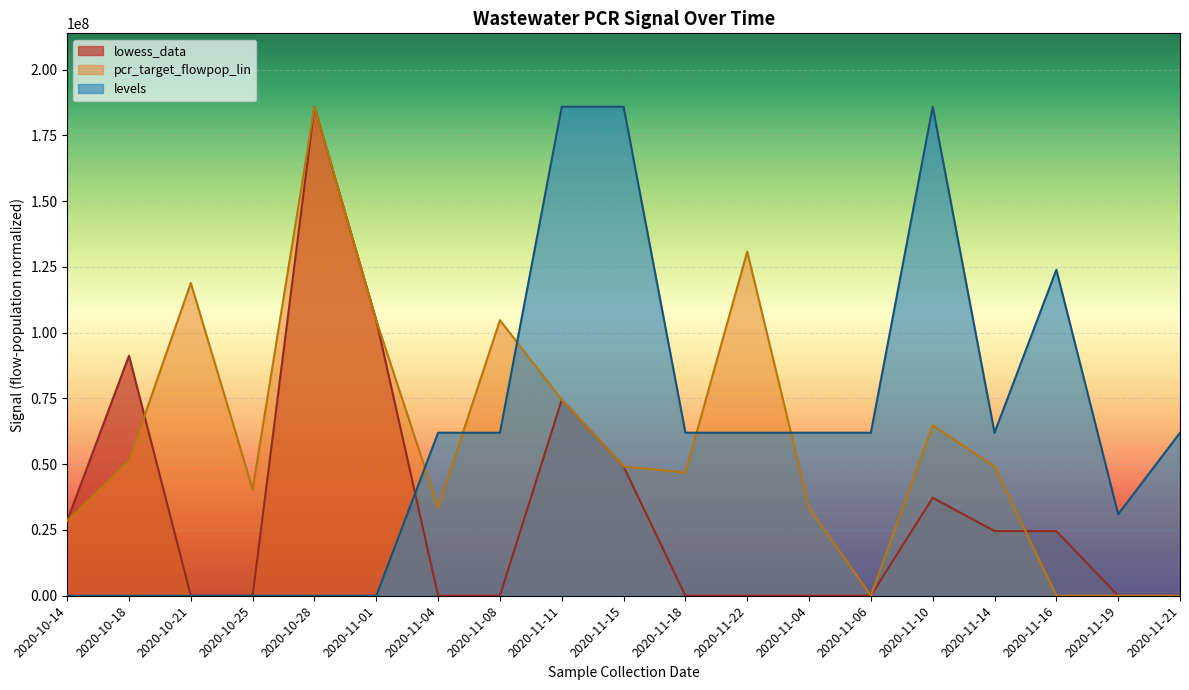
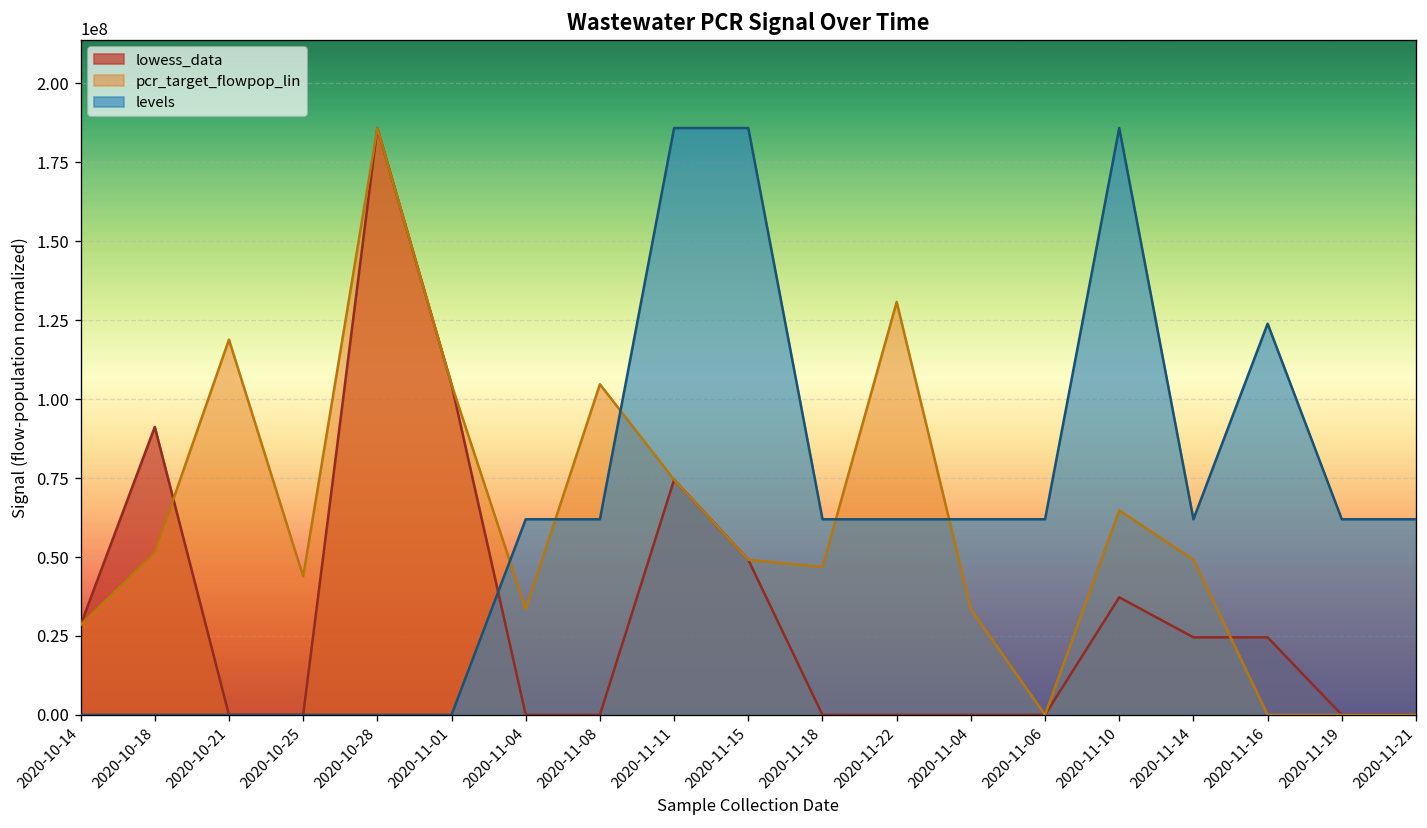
pcr_target_flowpop_lin, 2020-10-25: 40000000 -> 44000000
levels, 2020-11-19: 31000000 -> 62000000
